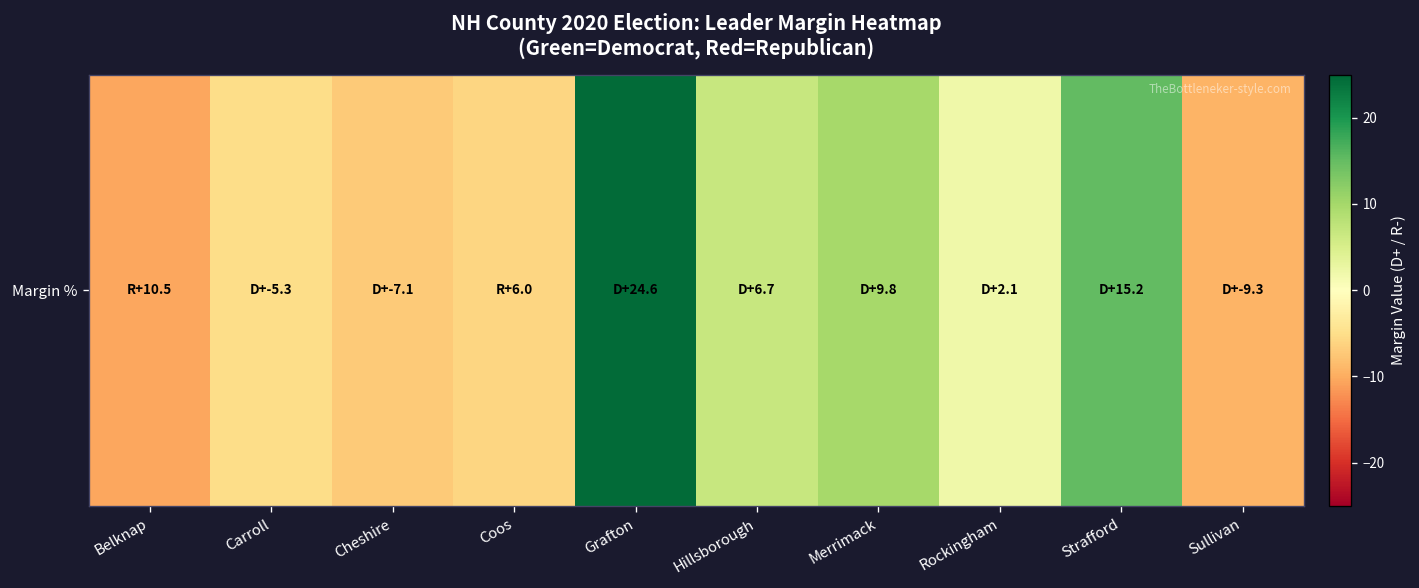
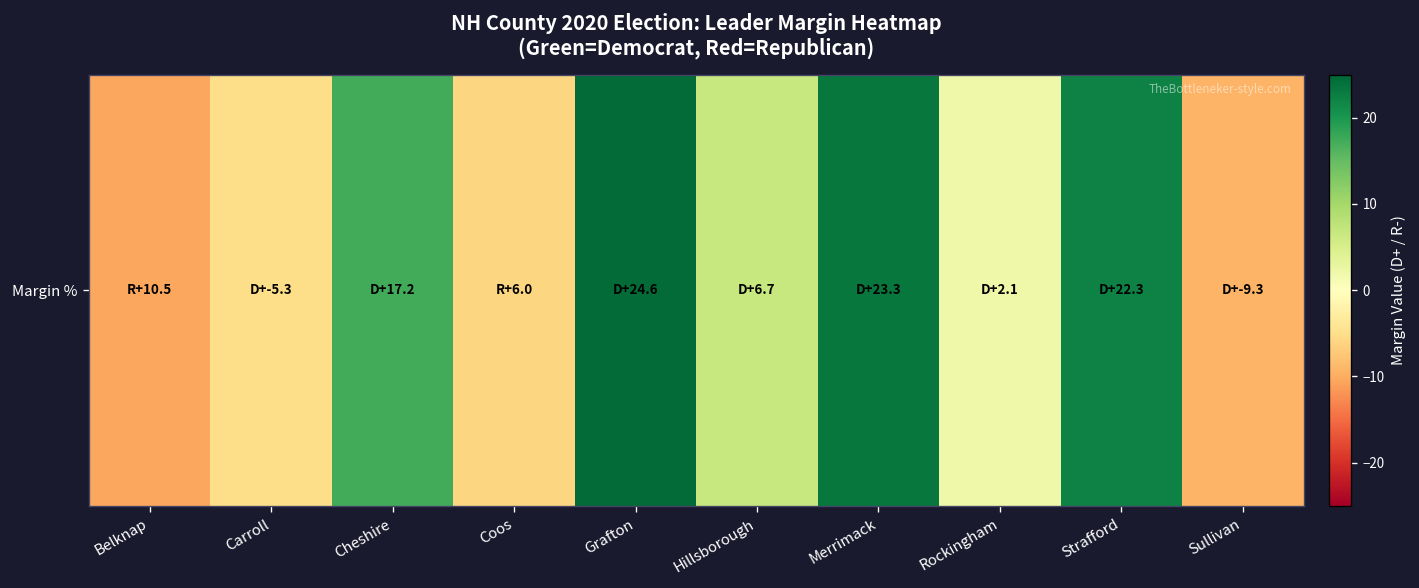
Margin %, Cheshire: +-7.1 -> +17.2
Margin %, Merrimack: +9.8 -> +23.3
Margin %, Strafford: +15.2 -> +22.3
